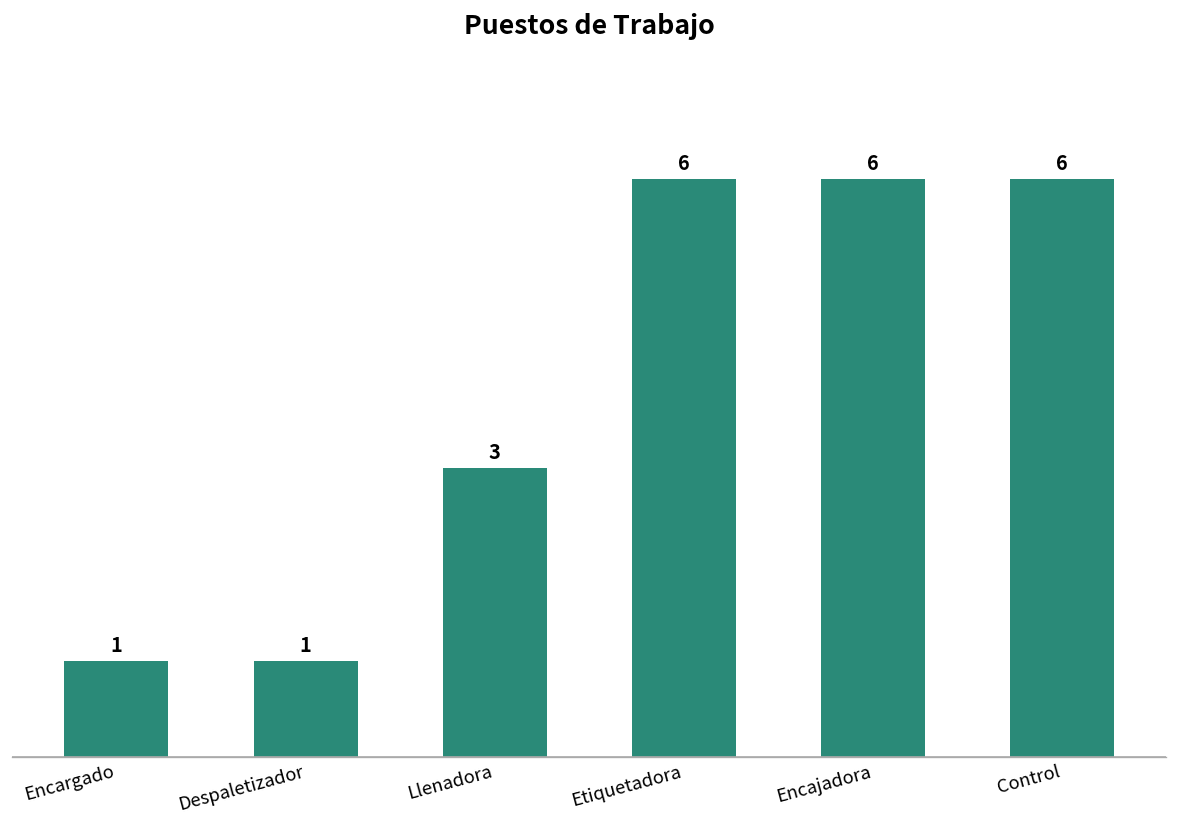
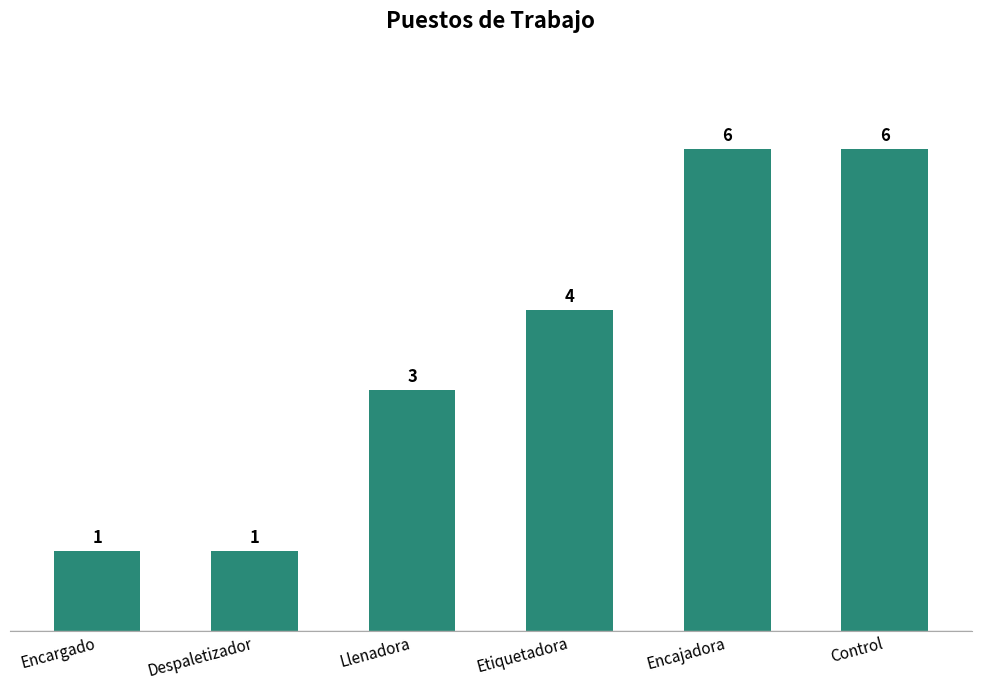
Etiquetadora: 6 -> 4
